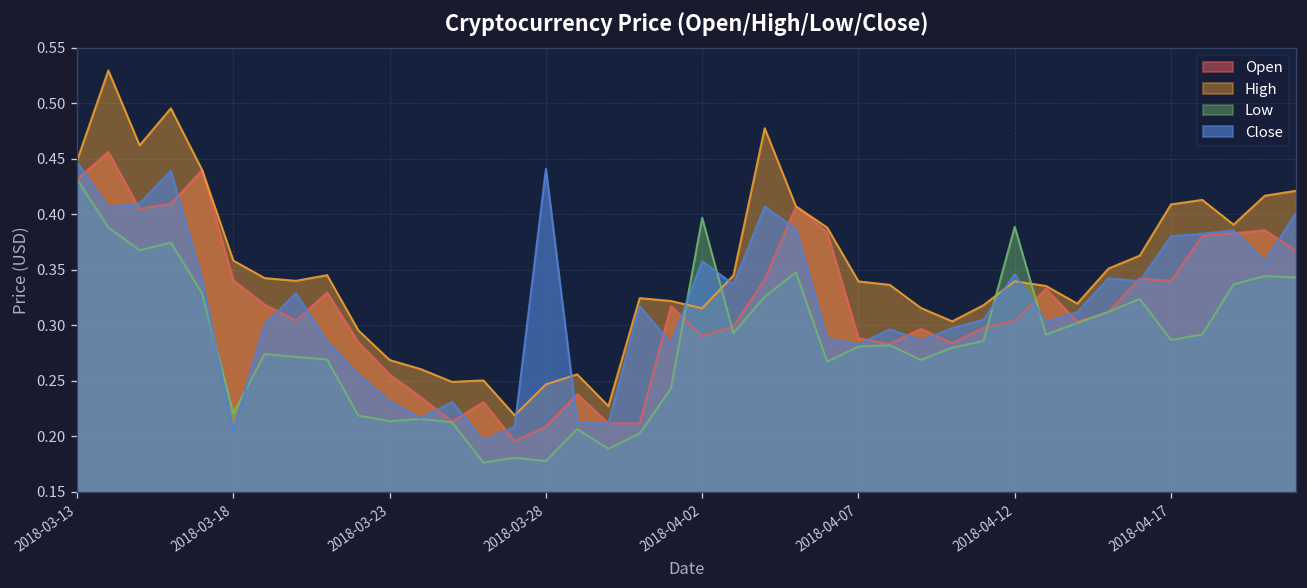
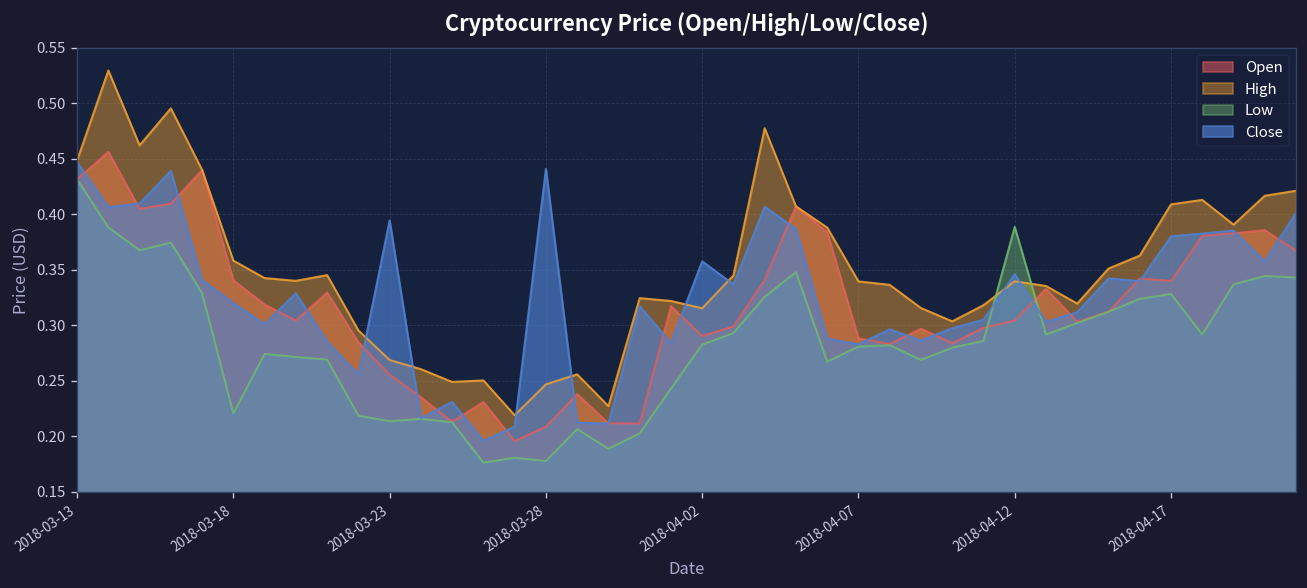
Close, 2018-03-18: 0.20 -> 0.32
Close, 2018-03-23: 0.23 -> 0.39
Low, 2018-04-02: 0.40 -> 0.28
Low, 2018-04-17: 0.29 -> 0.33
